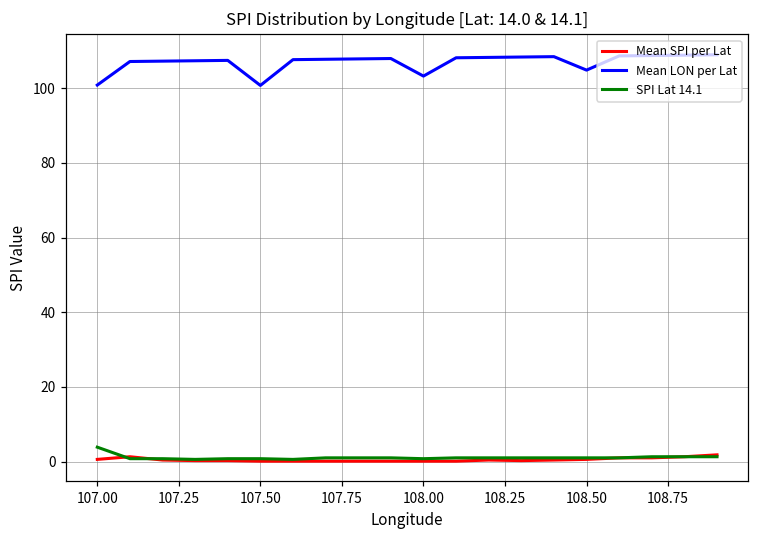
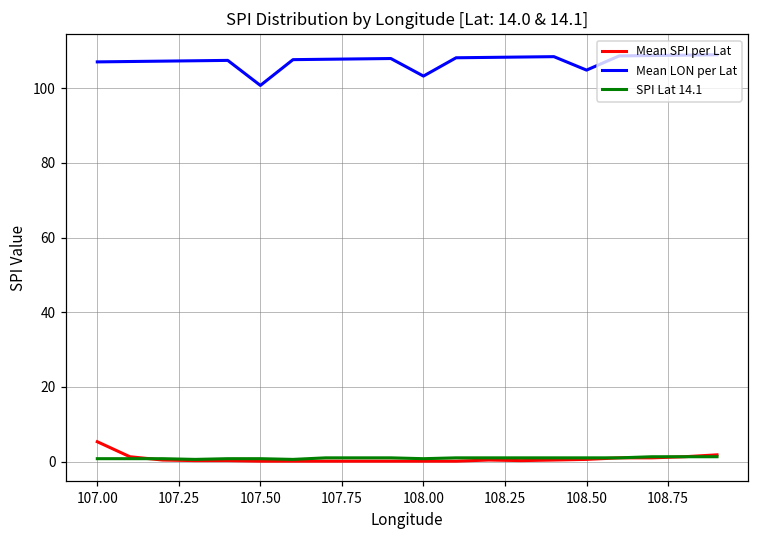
Mean SPI per Lat, 107.00: 1 -> 5
Mean LON per Lat, 107.00: 101 -> 107
SPI Lat 14.1, 107.00: 4 -> 1
